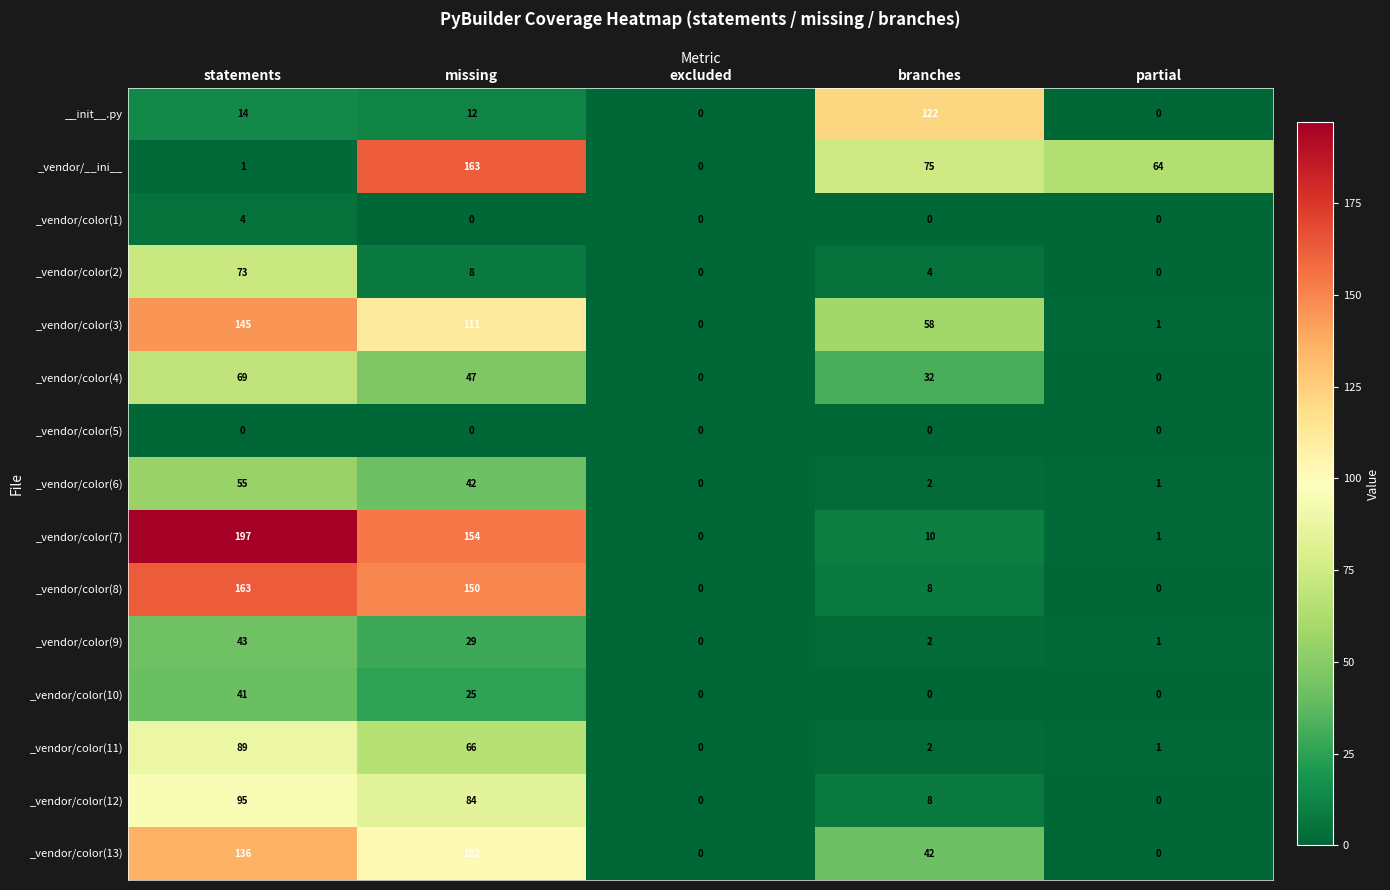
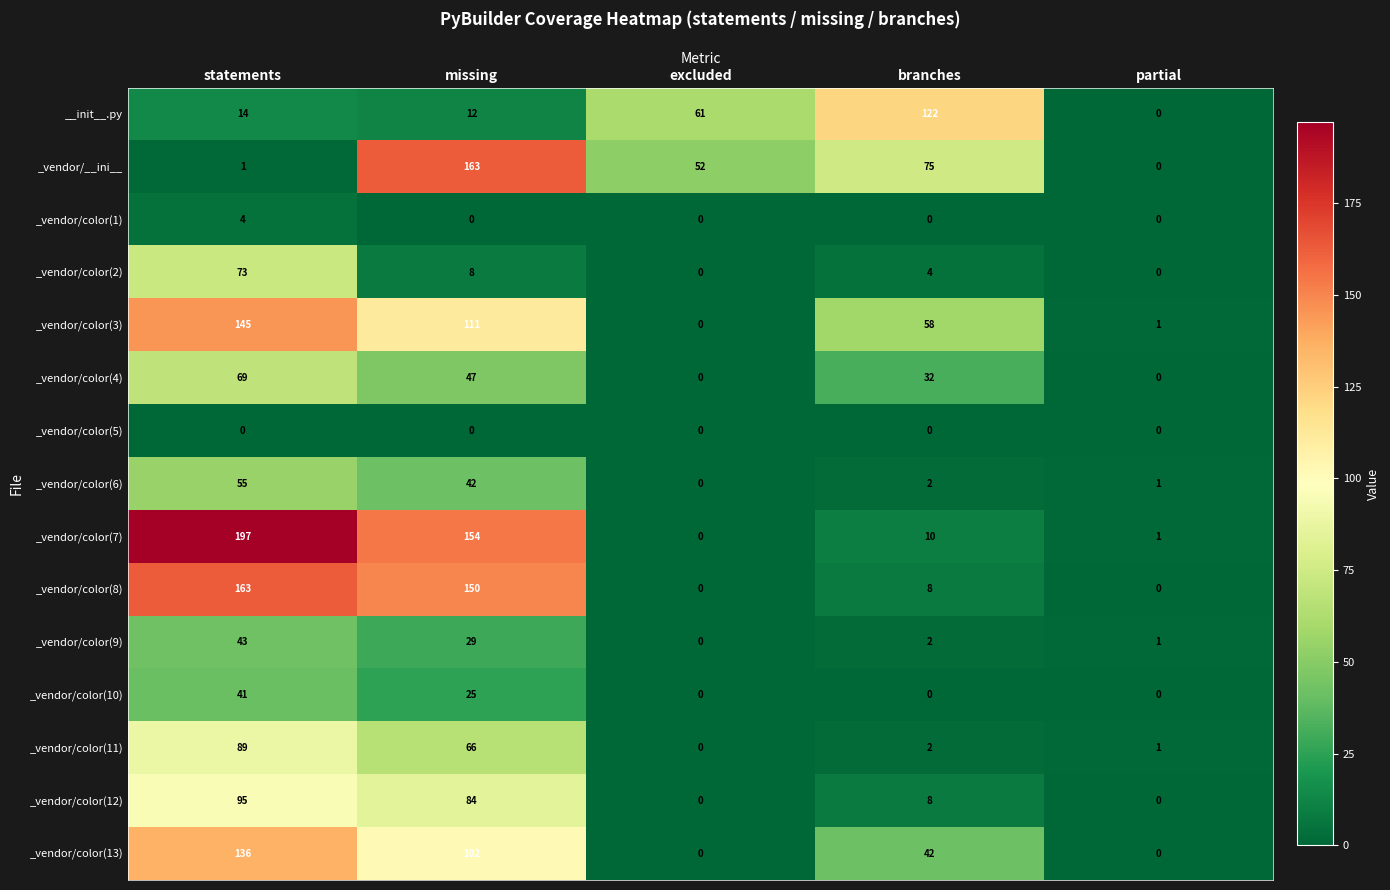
__init__.py, excluded: 0 -> 61
_vendor/__ini__, excluded: 0 -> 52
_vendor/__ini__, partial: 64 -> 0
